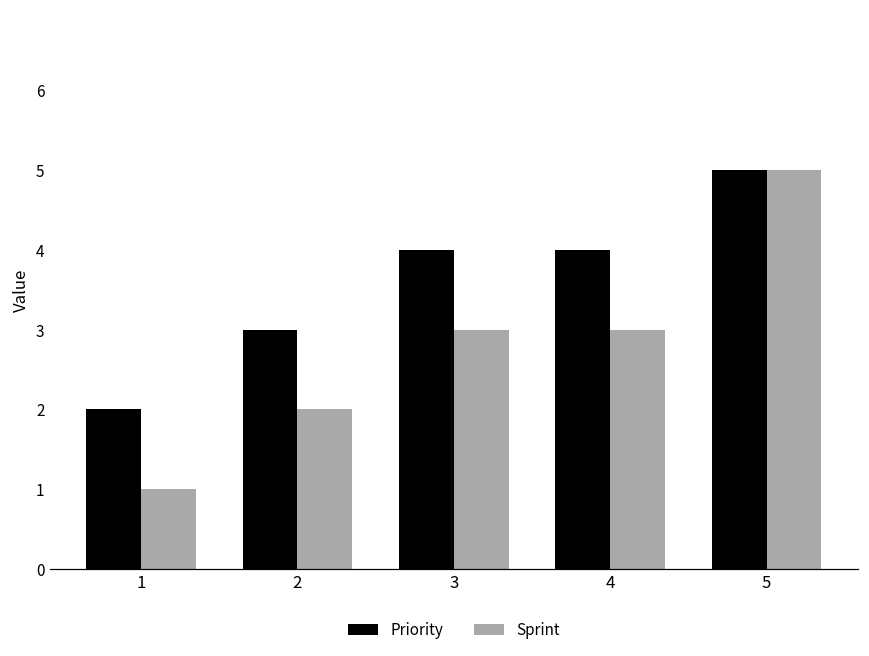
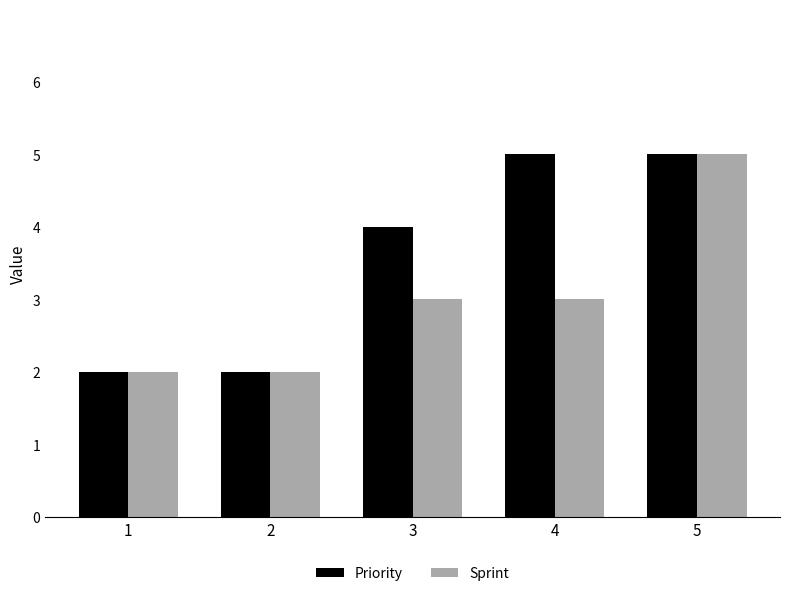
Sprint, 1: 1 -> 2
Priority, 2: 3 -> 2
Priority, 4: 4 -> 5
